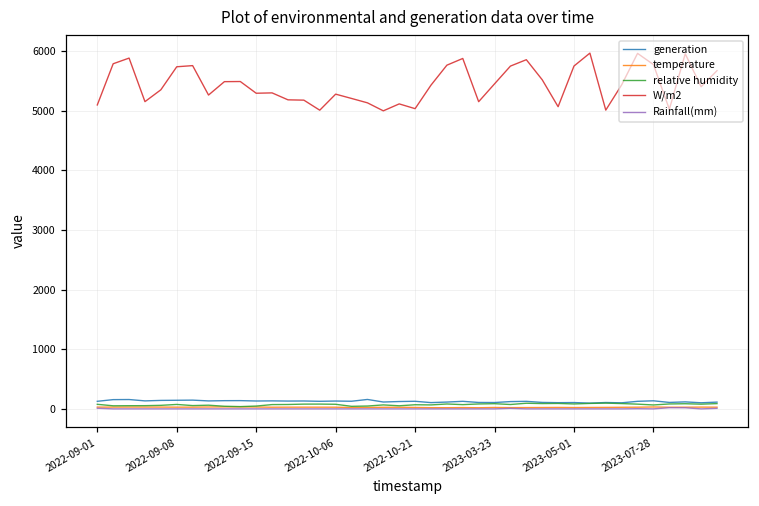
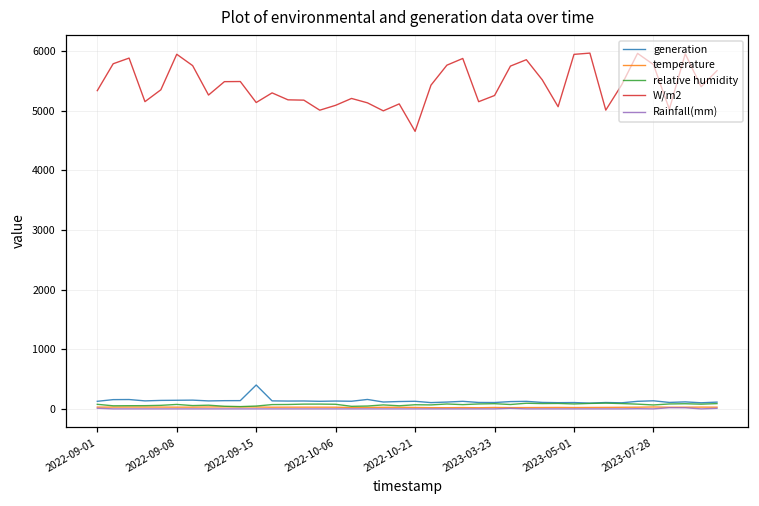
W/m2, 2022-09-01: 5100 -> 5300
W/m2, 2022-09-08: 5700 -> 6000
generation, 2022-09-15: 100 -> 400
W/m2, 2022-09-15: 5300 -> 5100
W/m2, 2022-10-06: 5300 -> 5100
W/m2, 2022-10-21: 5000 -> 4700
W/m2, 2023-03-23: 5500 -> 5300
W/m2, 2023-05-01: 5800 -> 5900
